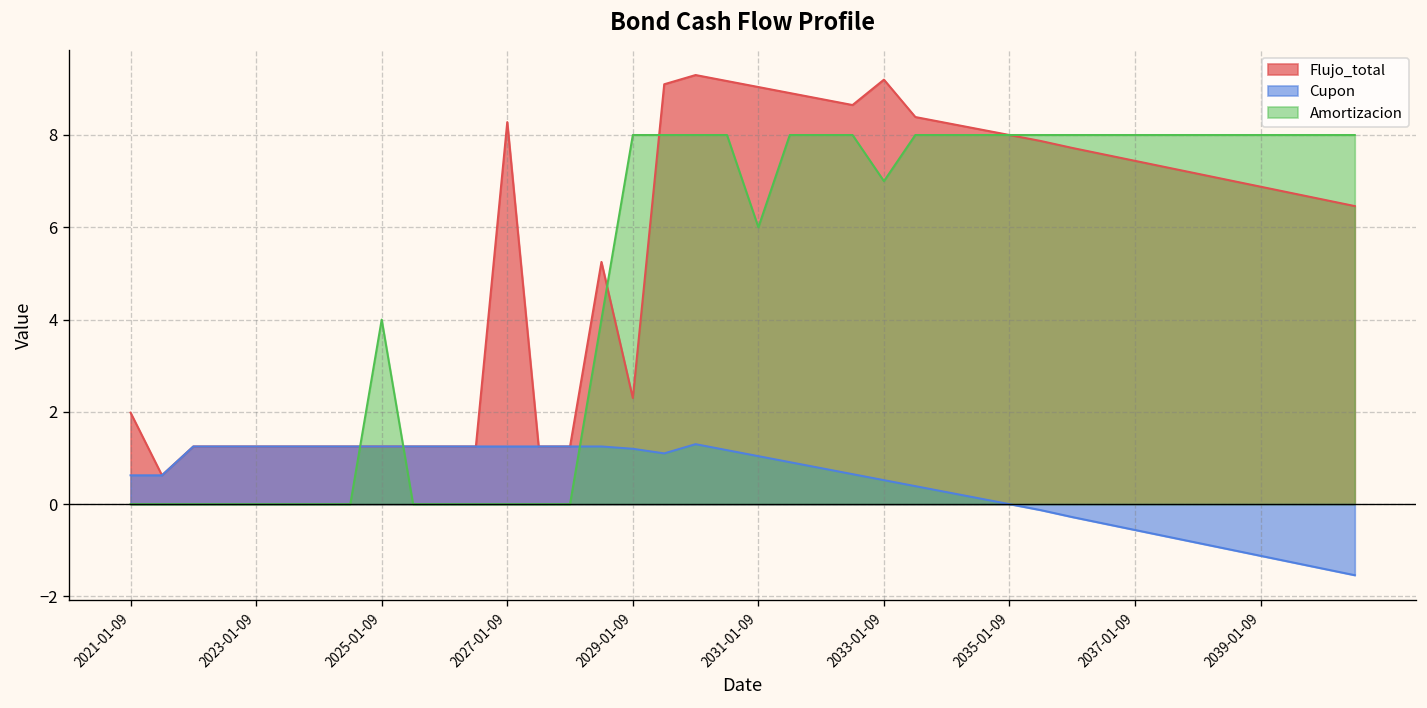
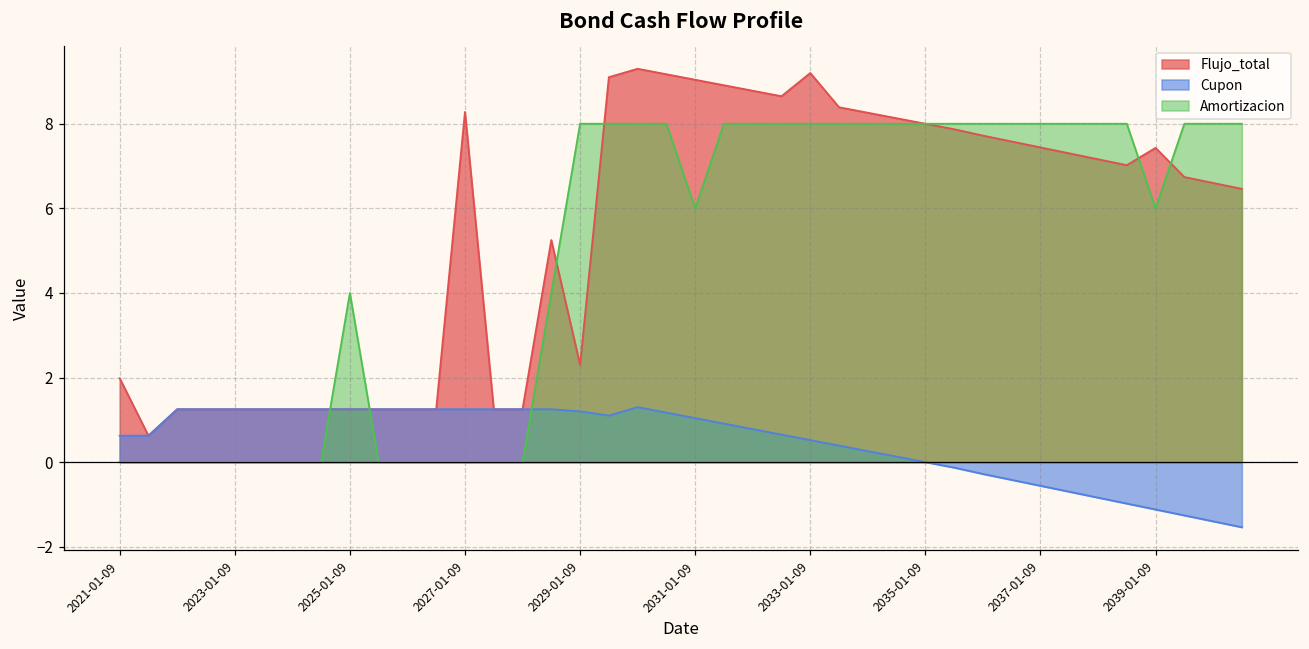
Amortizacion, 2033-01-09: 7 -> 8
Flujo_total, 2039-01-09: 6.9 -> 7.4
Amortizacion, 2039-01-09: 8 -> 6
